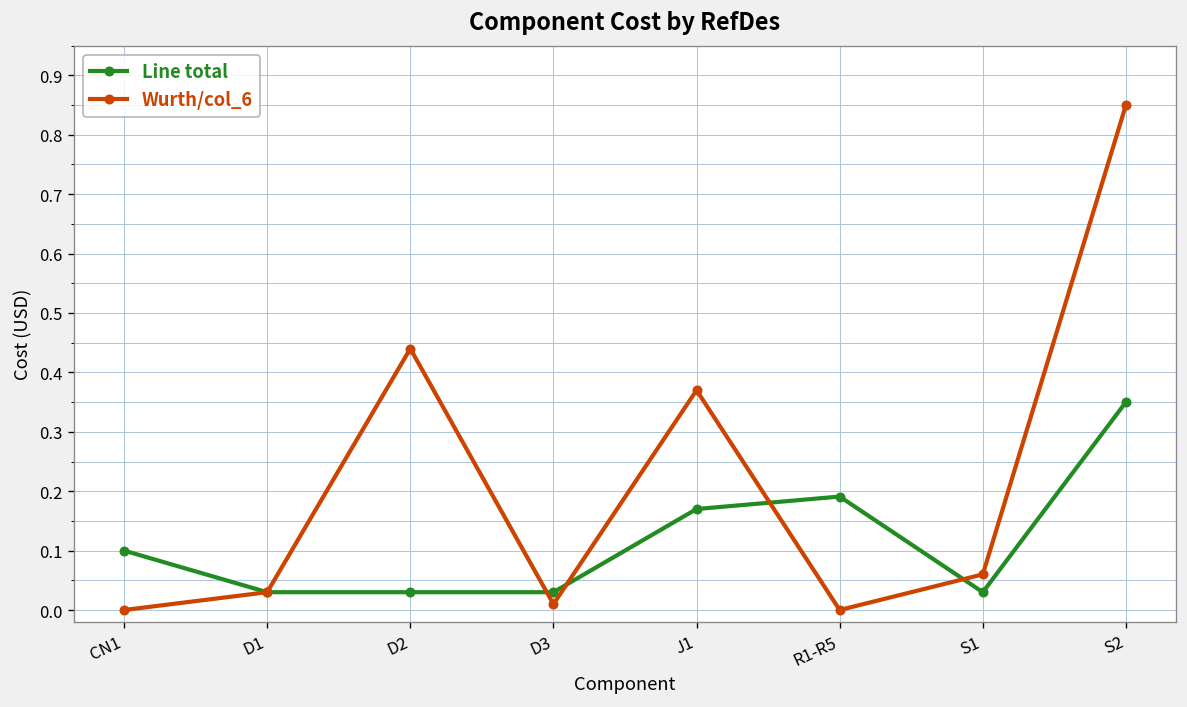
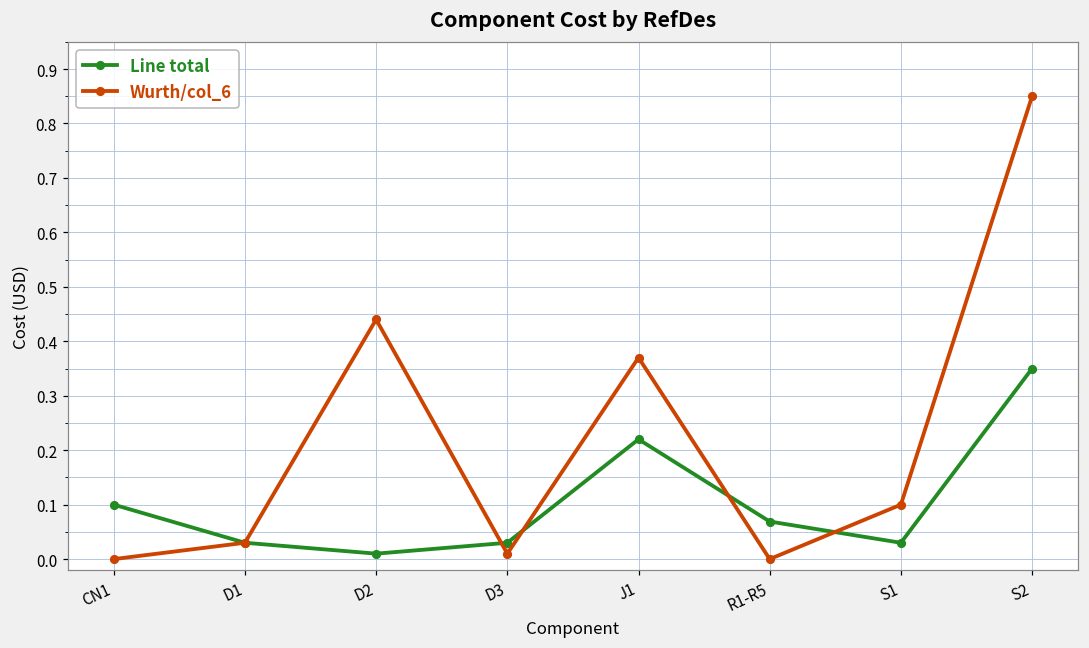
Line total, D2: 0.03 -> 0.01
Line total, J1: 0.17 -> 0.22
Line total, R1-R5: 0.19 -> 0.07
Wurth/col_6, S1: 0.06 -> 0.10
